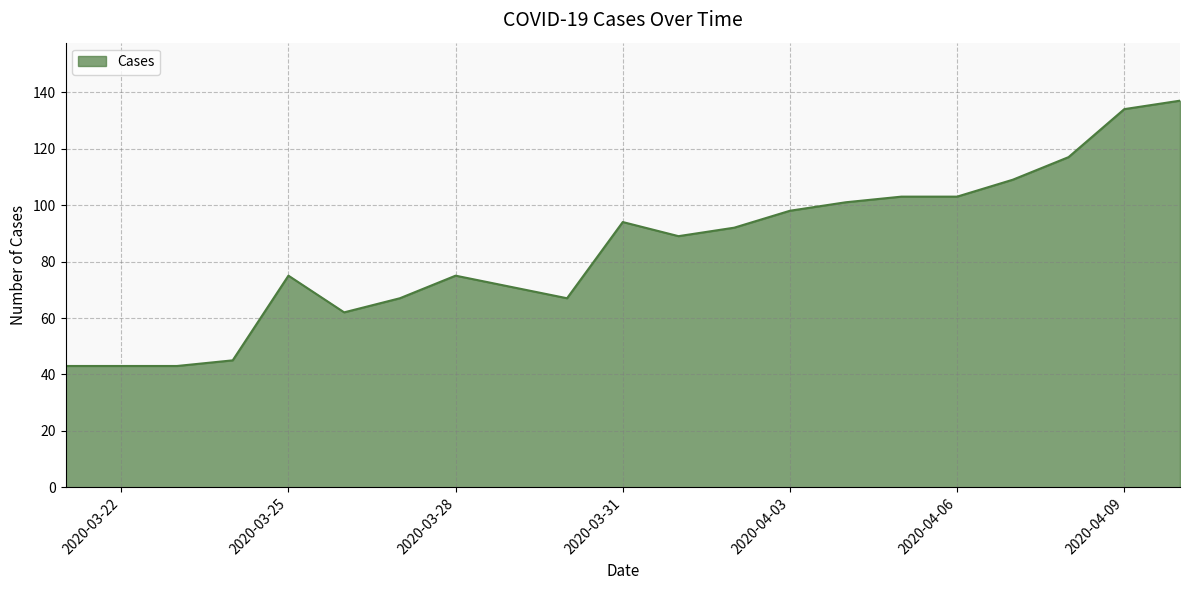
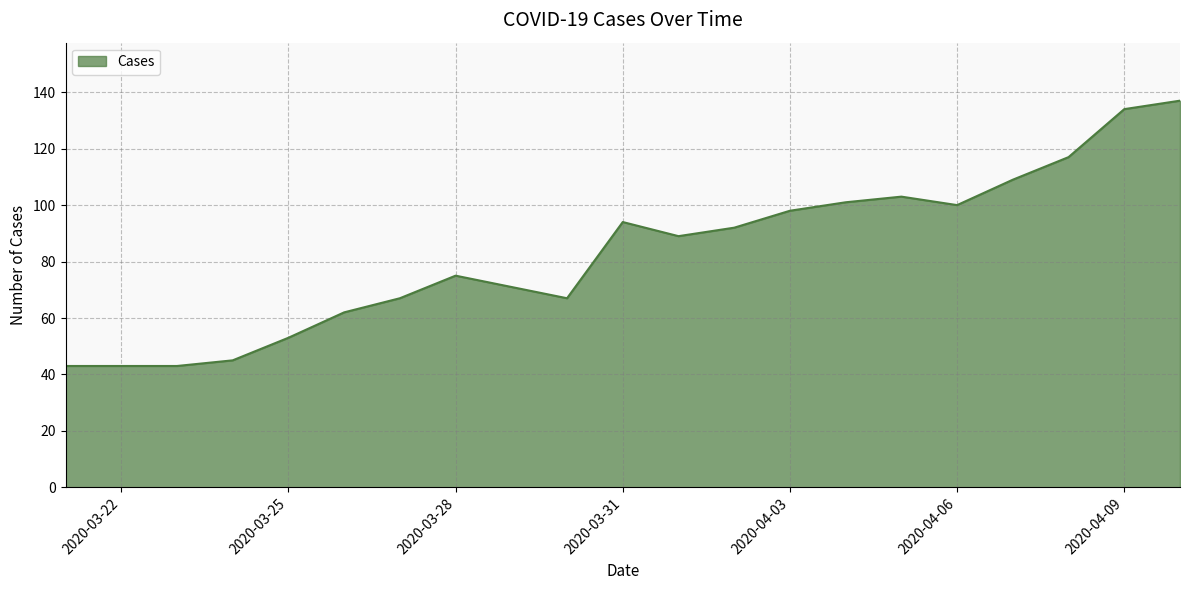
2020-03-25: 75 -> 53
2020-04-06: 103 -> 100
